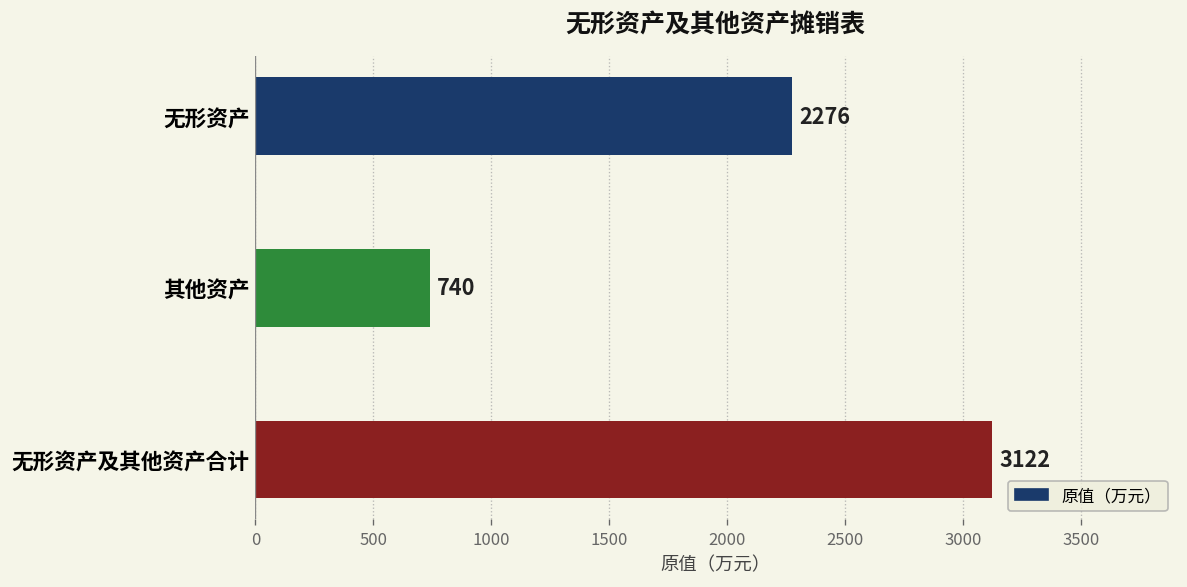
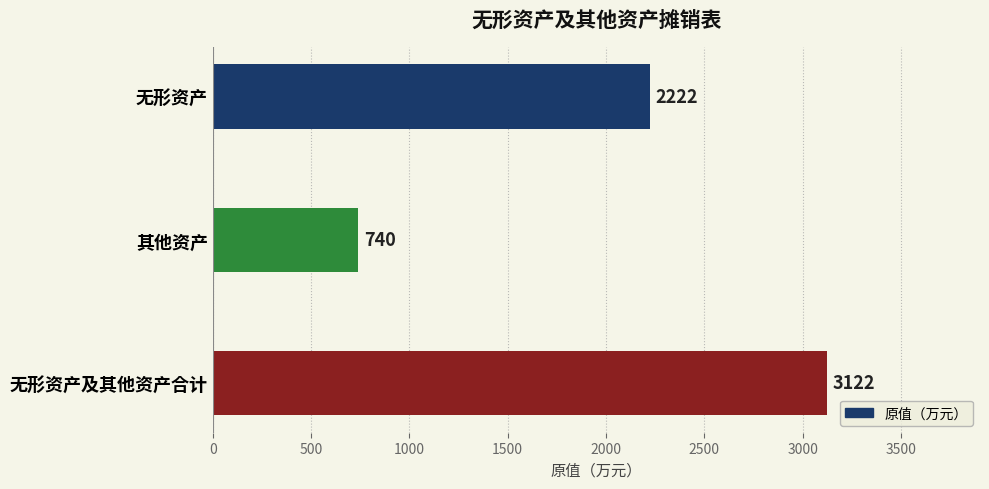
无形资产: 2276 -> 2222
